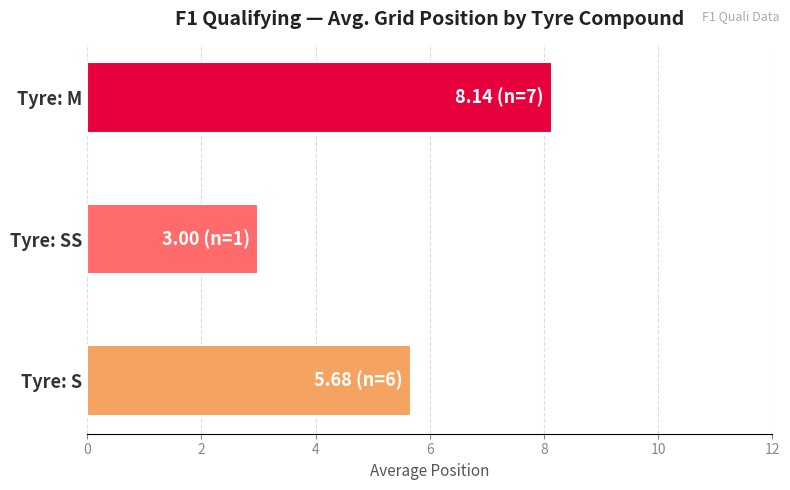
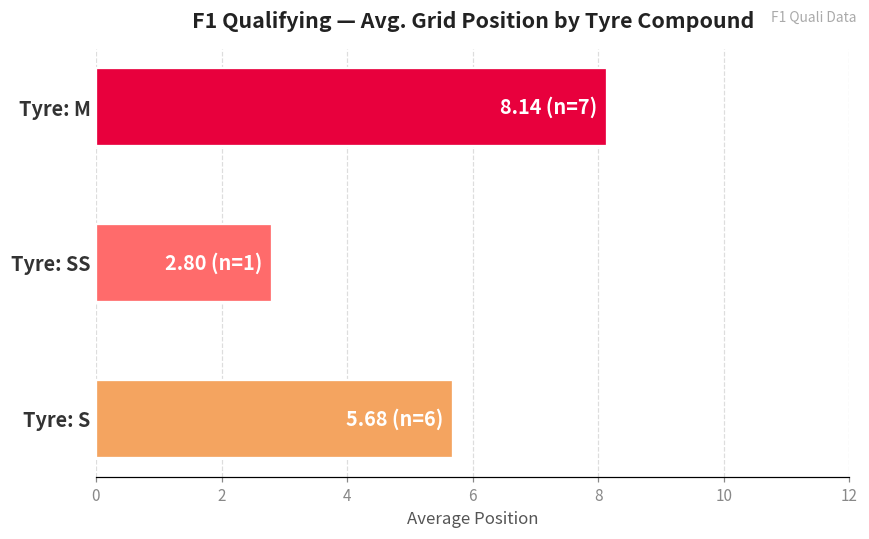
Tyre: SS: 3.00 -> 2.80
